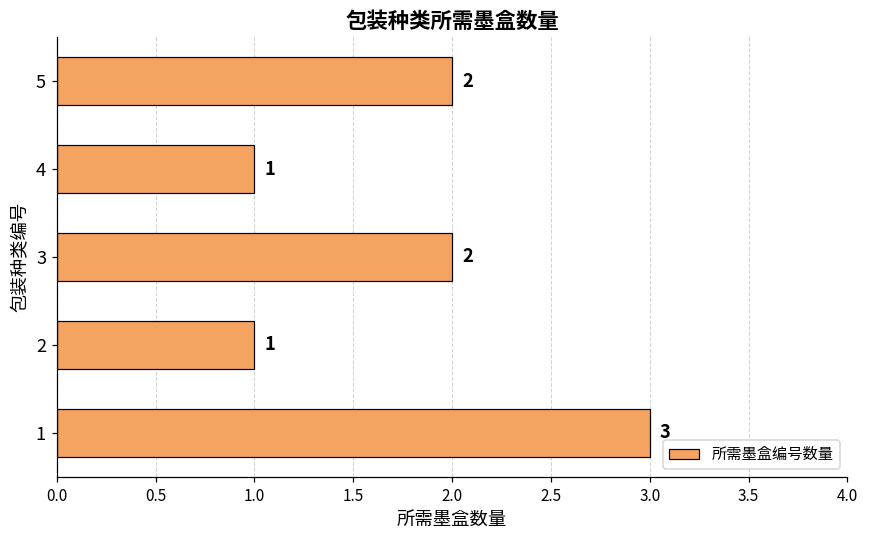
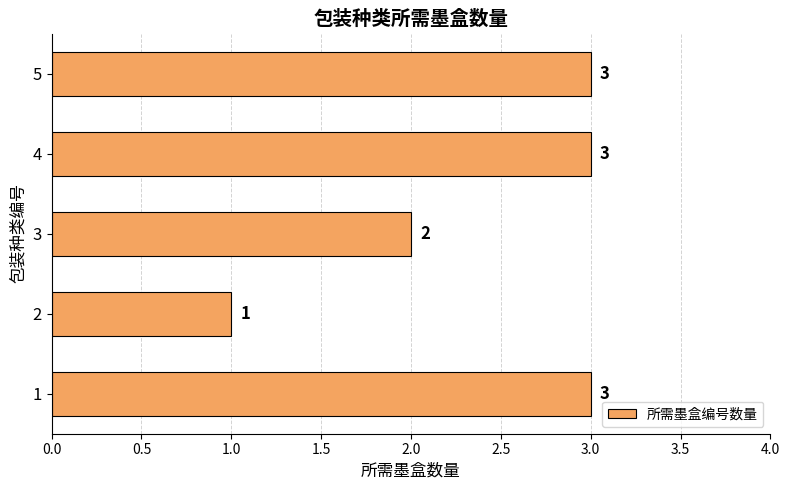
5: 2 -> 3
4: 1 -> 3
